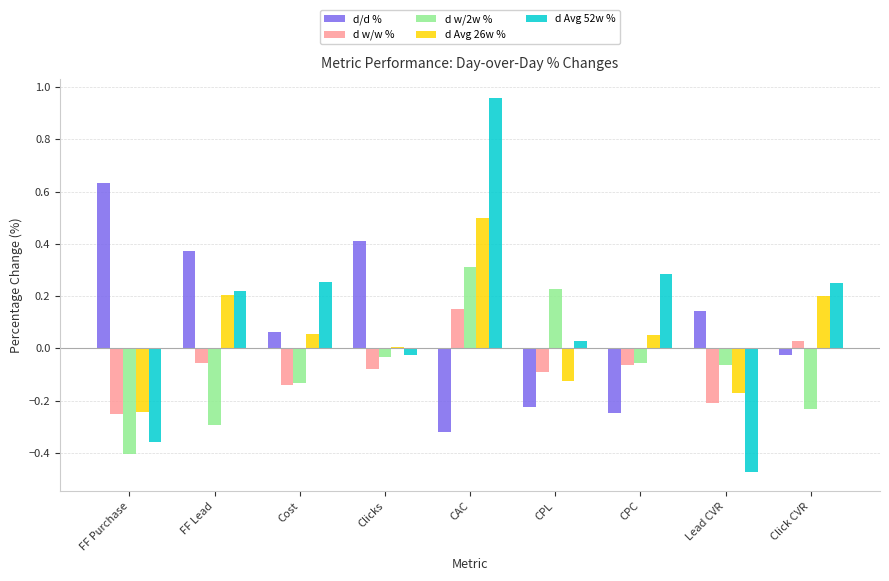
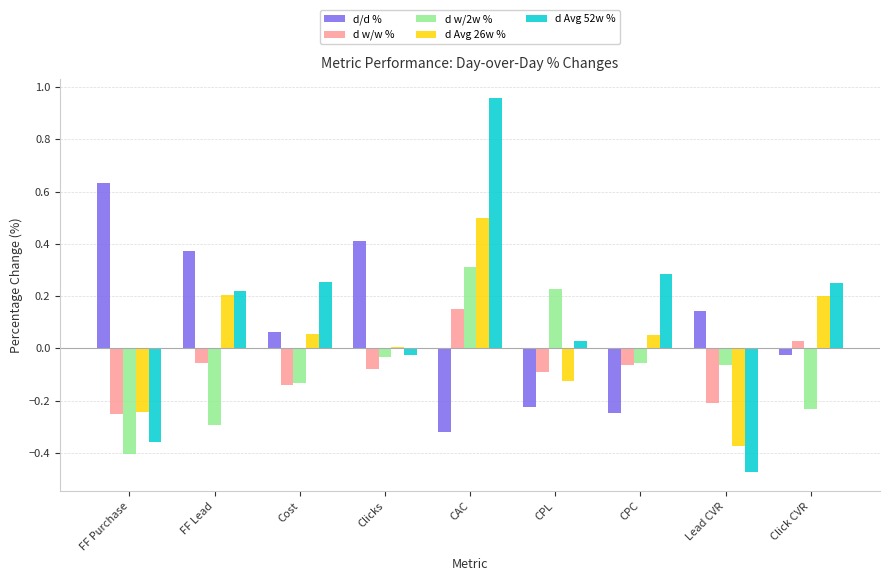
d Avg 26w %, Lead CVR: -0.17 -> -0.37
